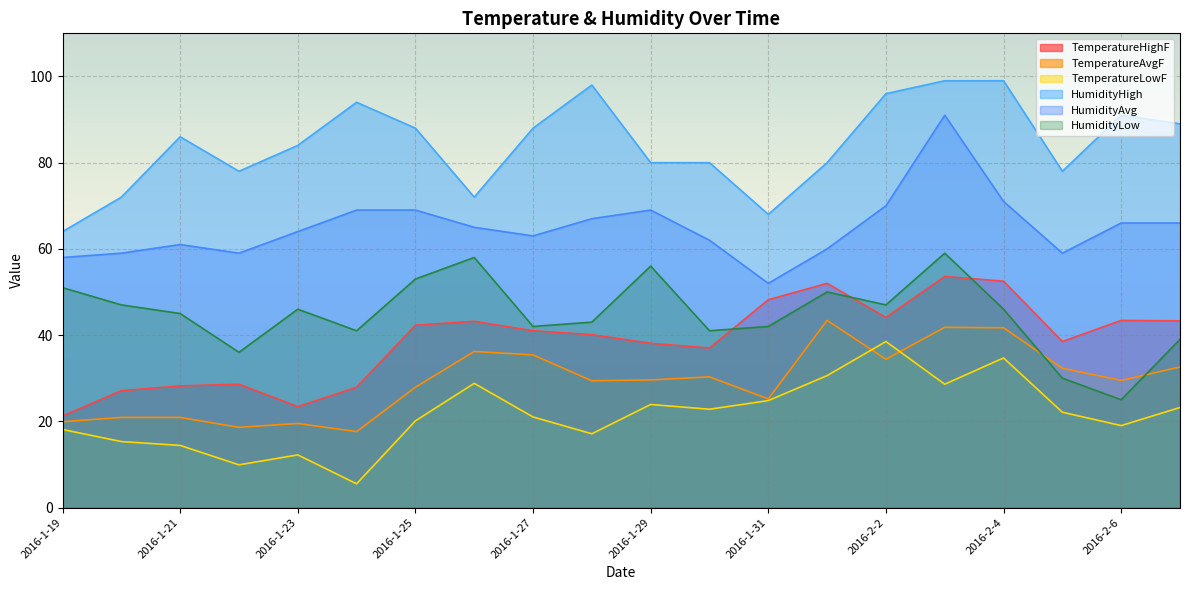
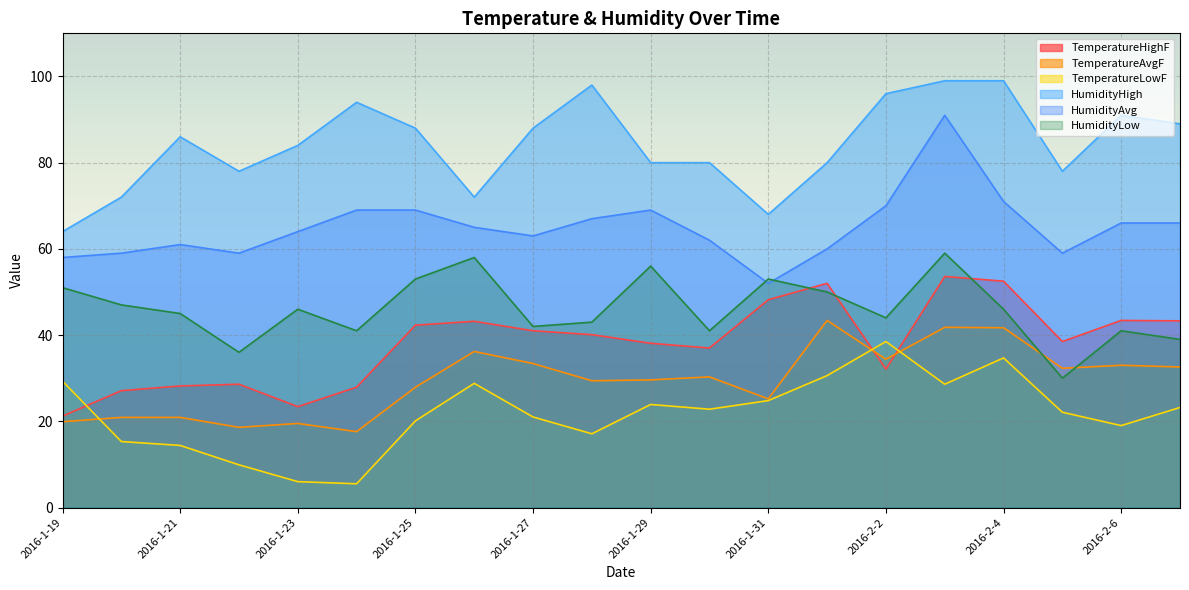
TemperatureLowF, 2016-1-19: 18 -> 29
TemperatureLowF, 2016-1-23: 12 -> 6
TemperatureAvgF, 2016-1-27: 35 -> 33
HumidityLow, 2016-1-31: 42 -> 53
TemperatureHighF, 2016-2-2: 44 -> 32
HumidityLow, 2016-2-2: 47 -> 44
TemperatureAvgF, 2016-2-6: 30 -> 33
HumidityLow, 2016-2-6: 25 -> 41
